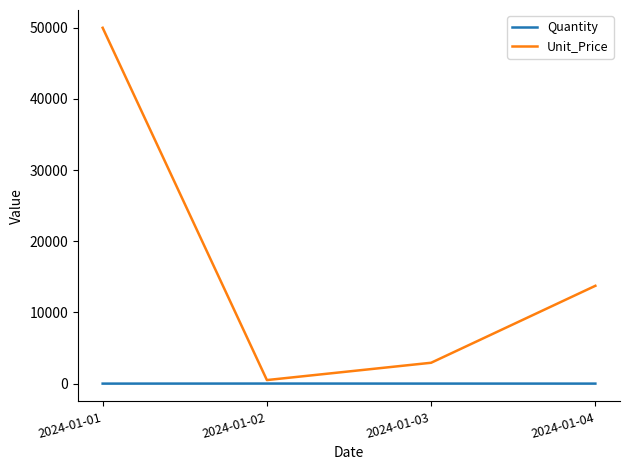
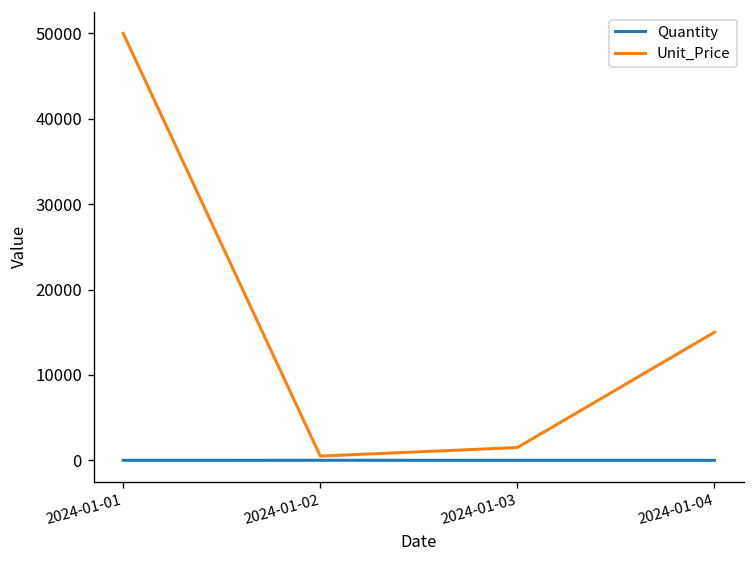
Unit_Price, 2024-01-03: 3000 -> 2000
Unit_Price, 2024-01-04: 14000 -> 15000
